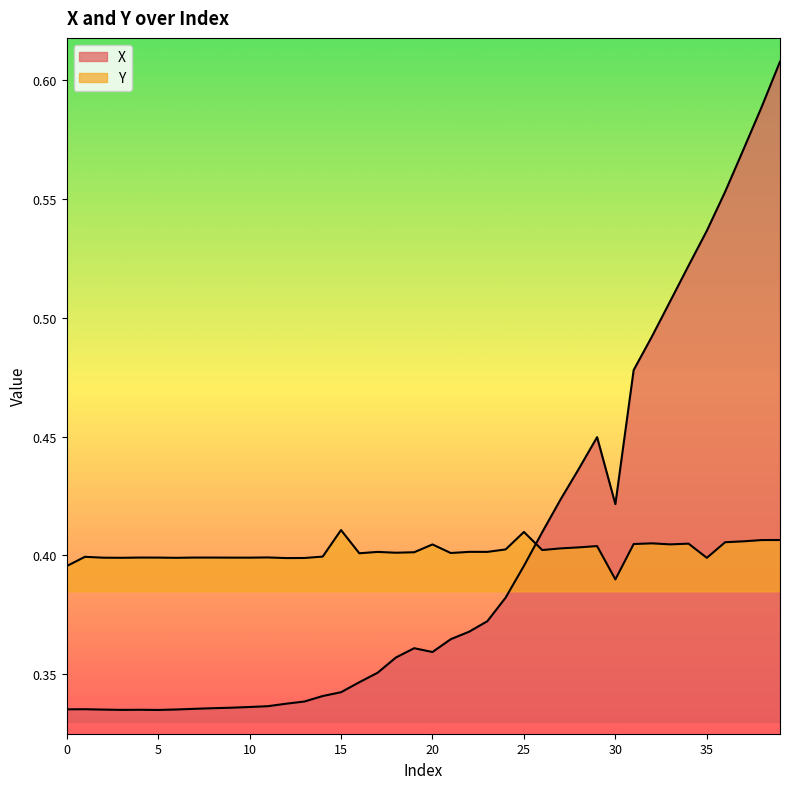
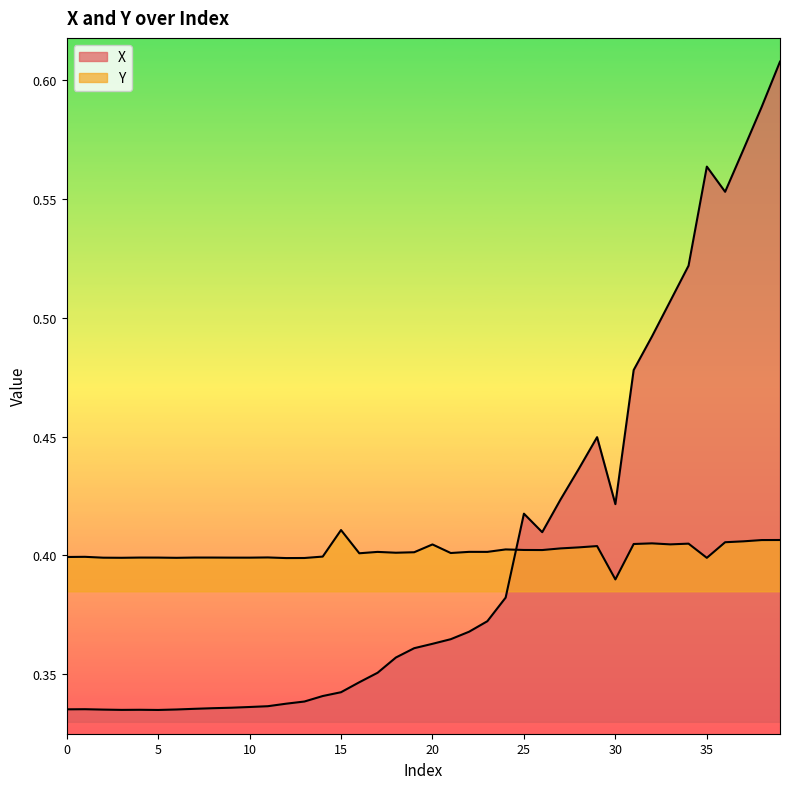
Y, 0: 0.395 -> 0.399
X, 20: 0.359 -> 0.363
X, 25: 0.396 -> 0.418
Y, 25: 0.410 -> 0.402
X, 35: 0.537 -> 0.564
